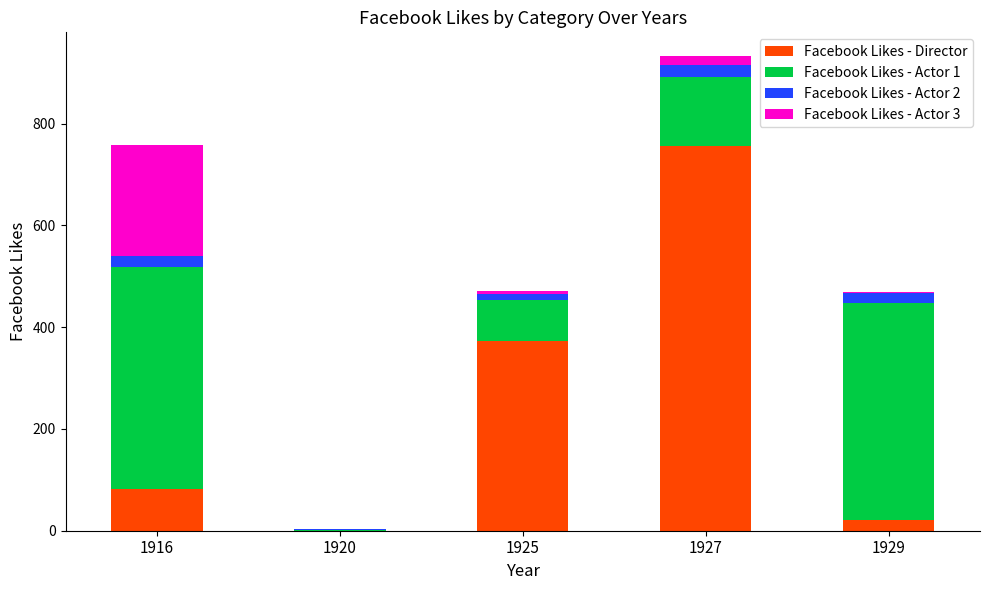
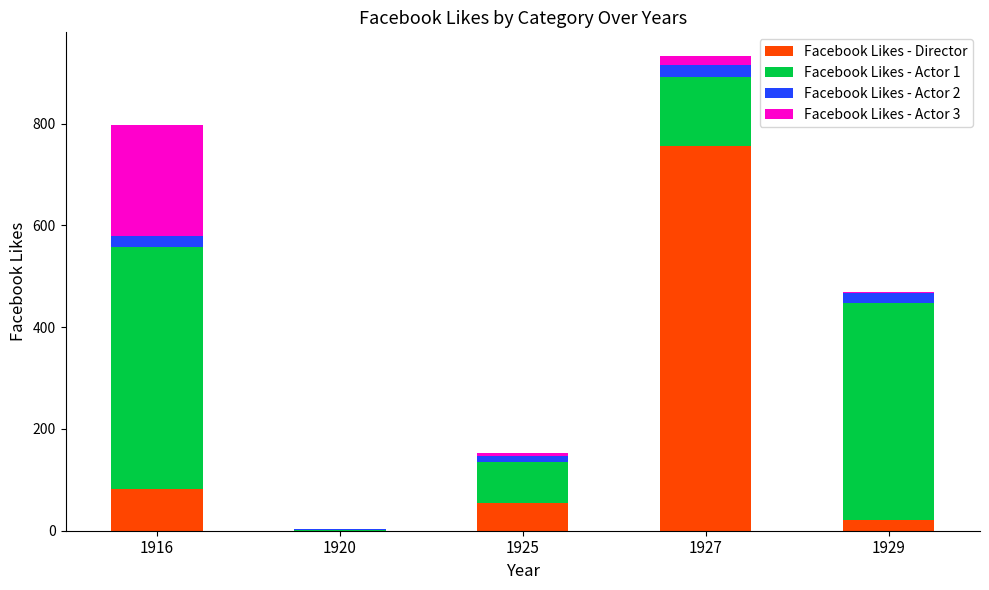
Facebook Likes - Actor 1, 1916: 440 -> 480
Facebook Likes - Director, 1925: 370 -> 50
